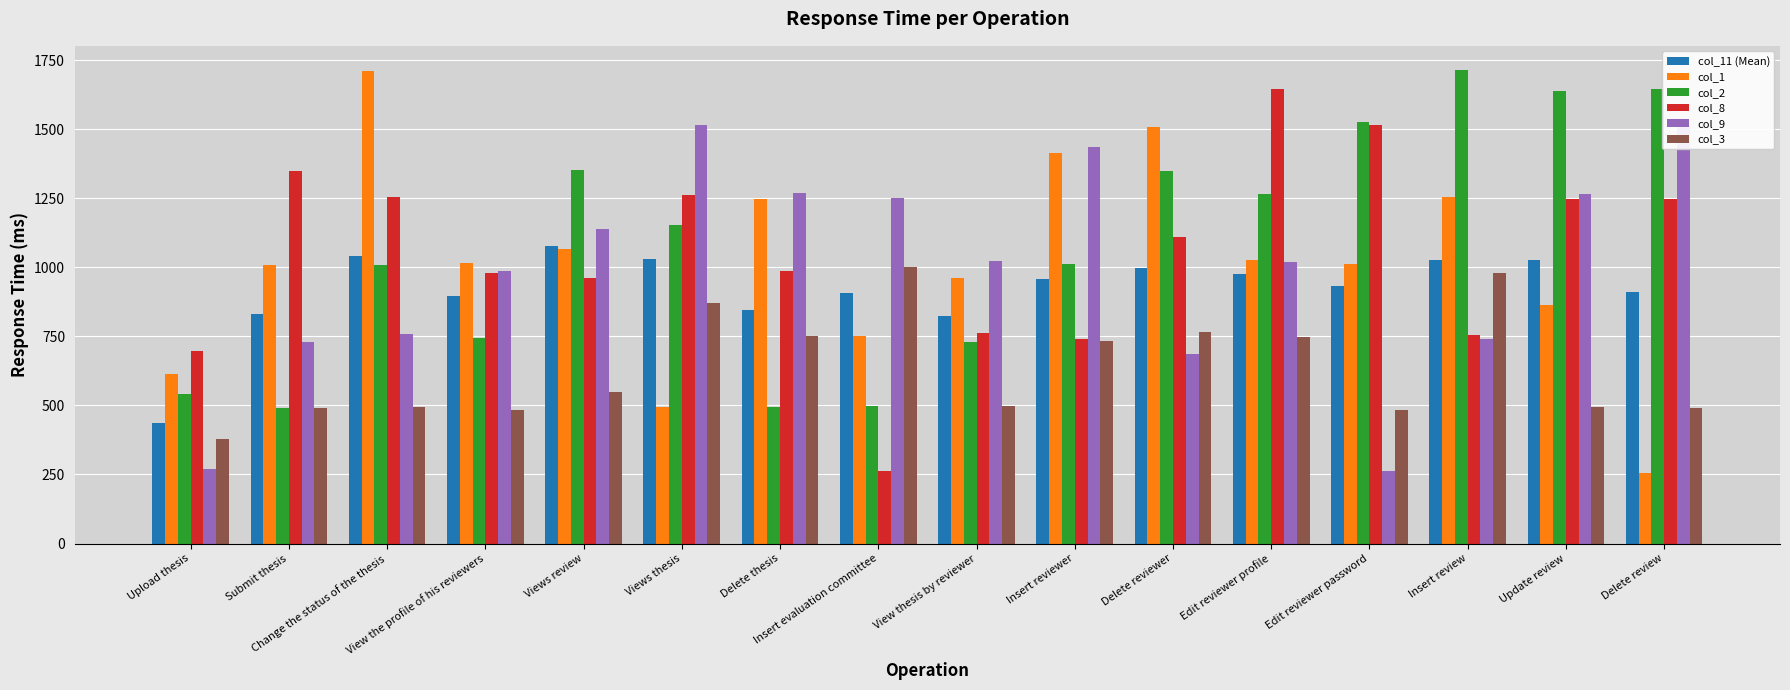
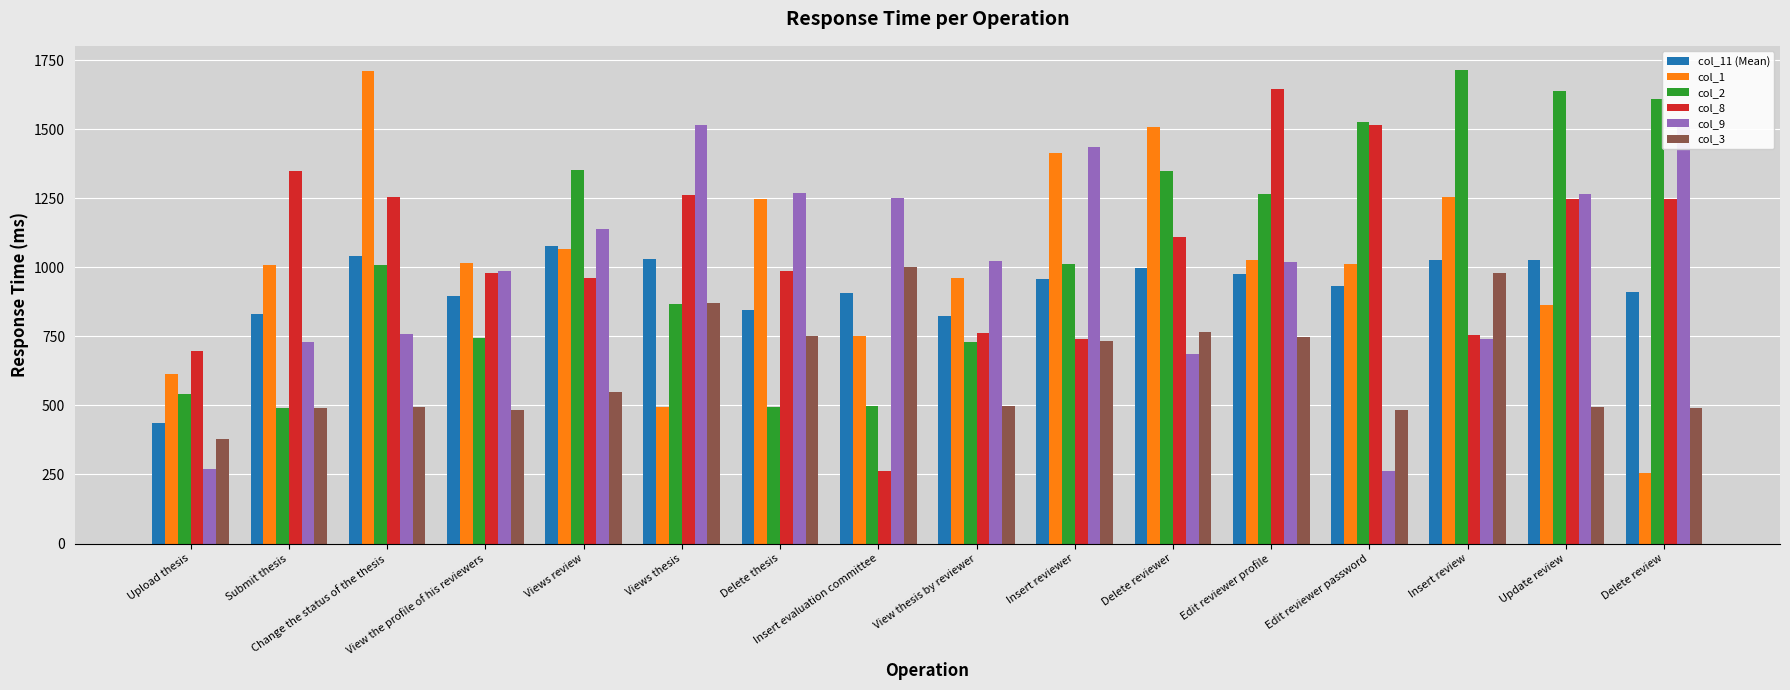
col_2, Views thesis: 1150 -> 870
col_2, Delete review: 1650 -> 1610
